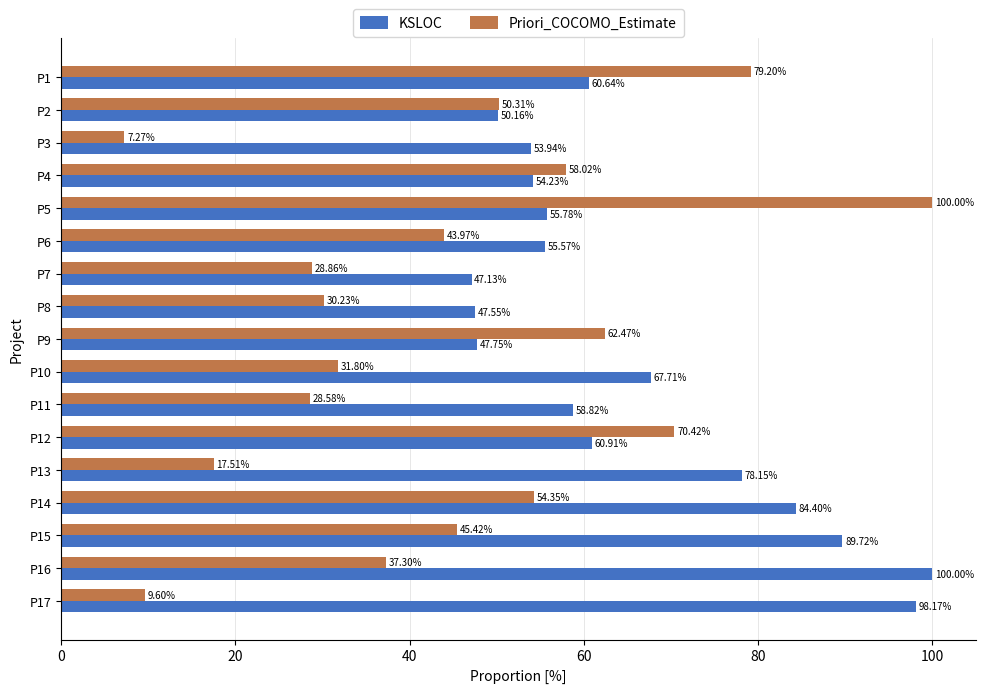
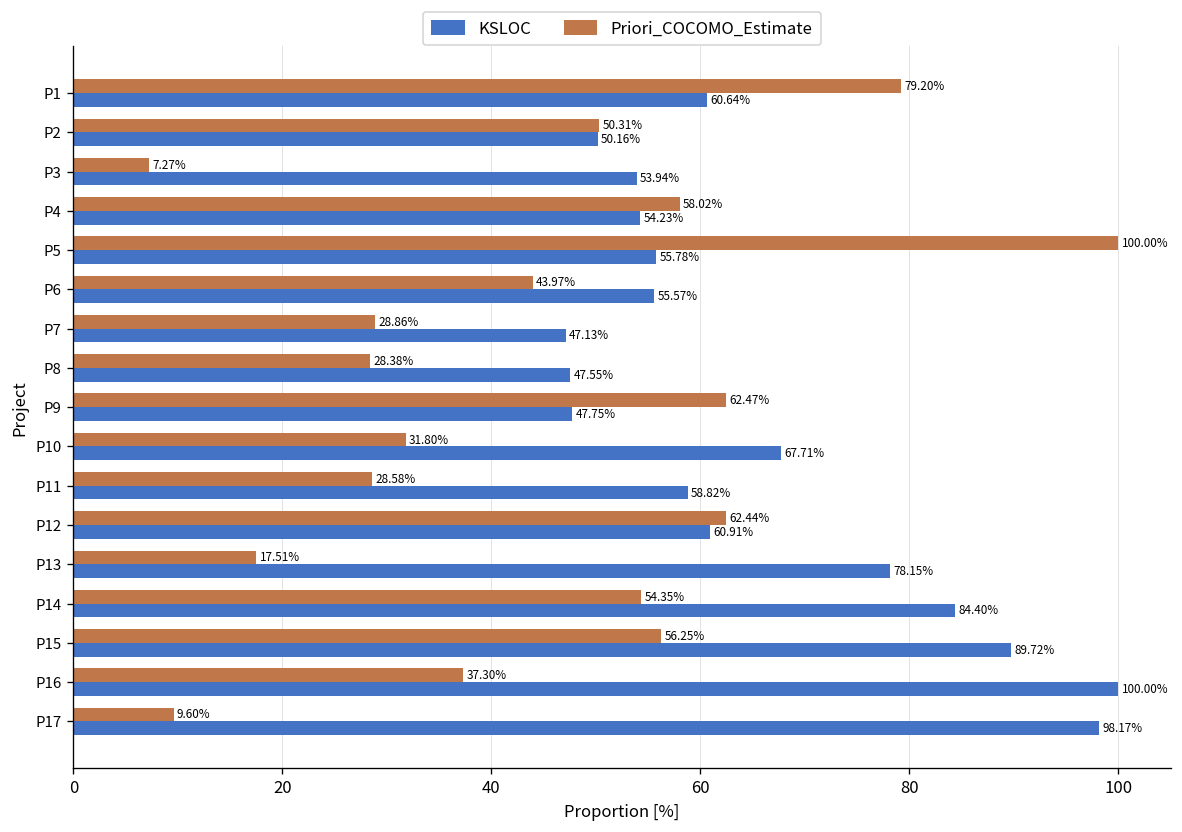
Priori_COCOMO_Estimate, P8: 30.23% -> 28.38%
Priori_COCOMO_Estimate, P12: 70.42% -> 62.44%
Priori_COCOMO_Estimate, P15: 45.42% -> 56.25%
